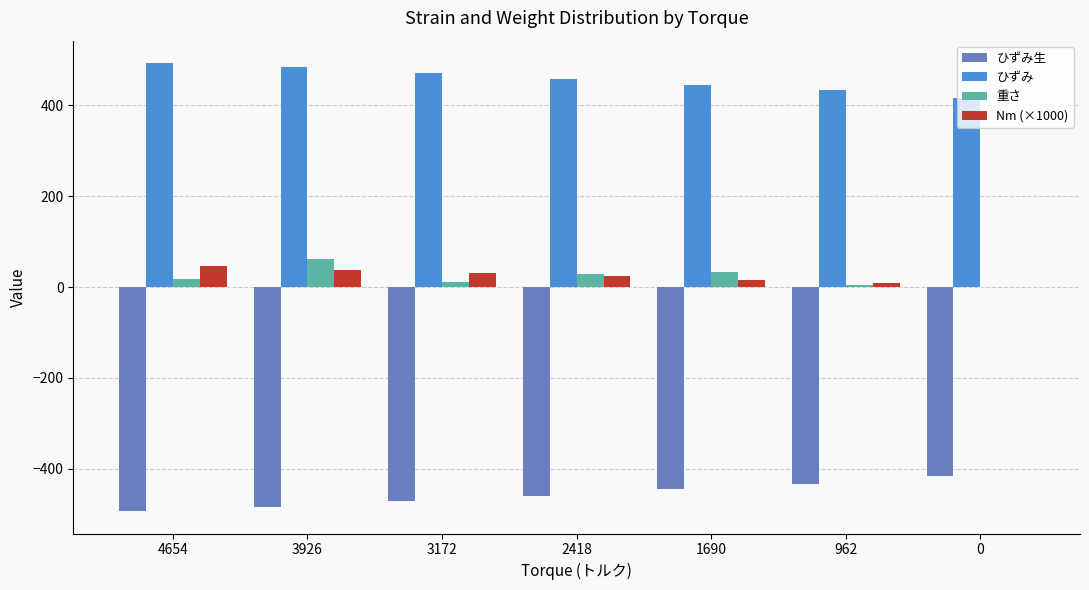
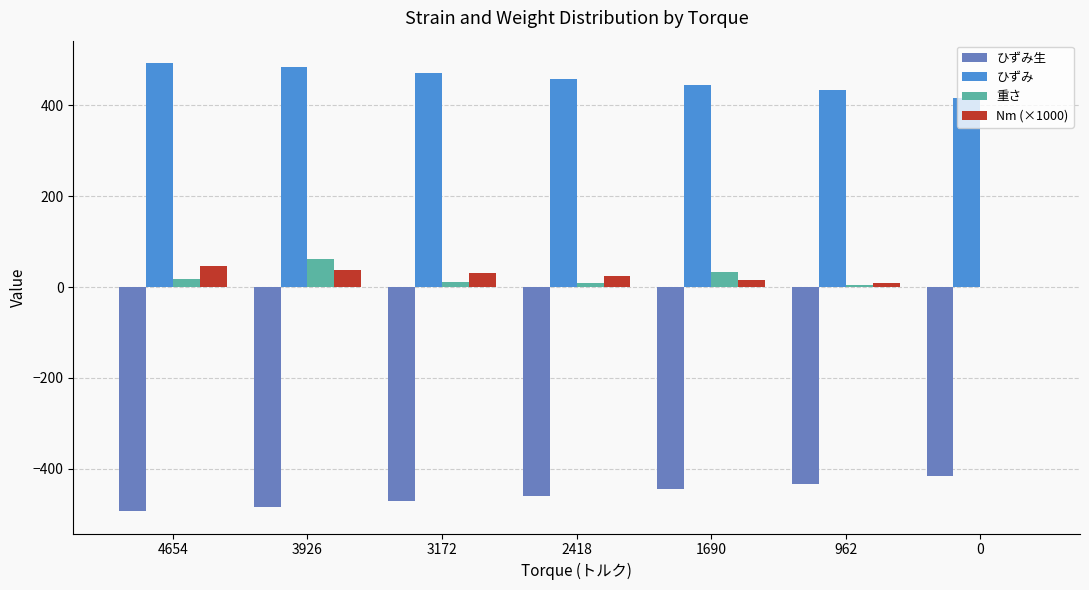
重さ, 2418: 30 -> 10
